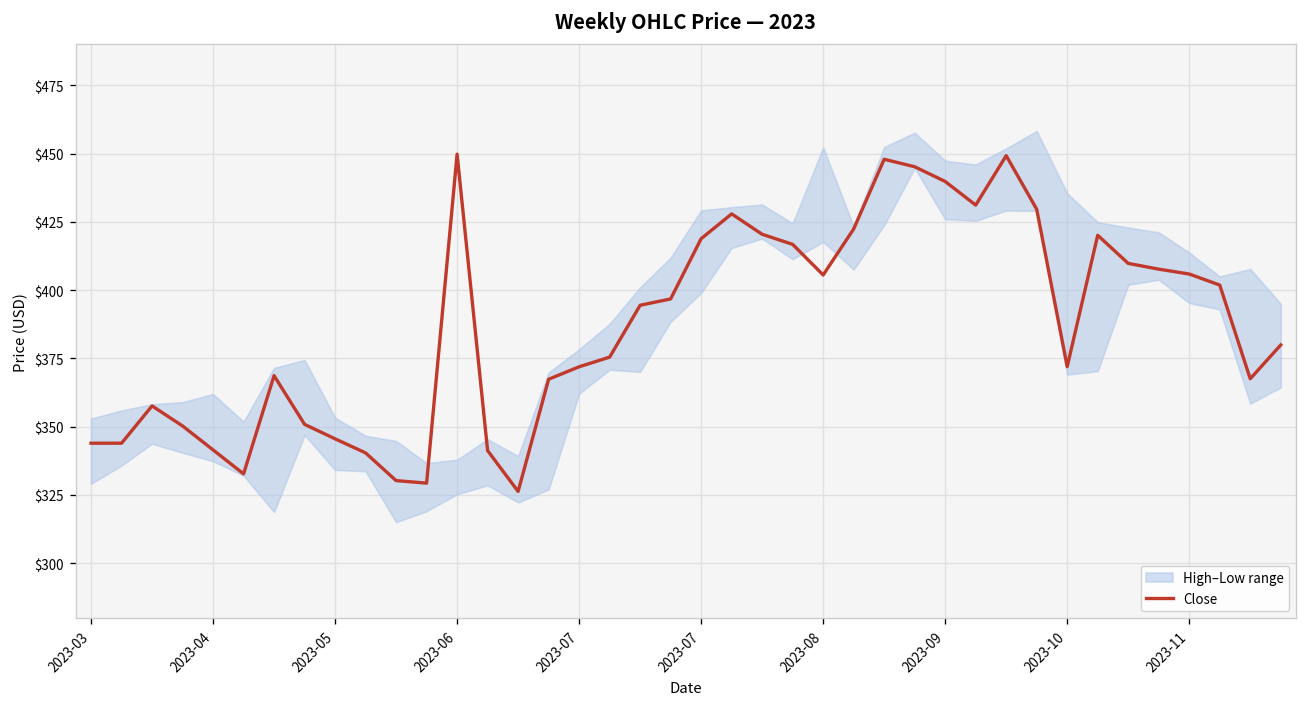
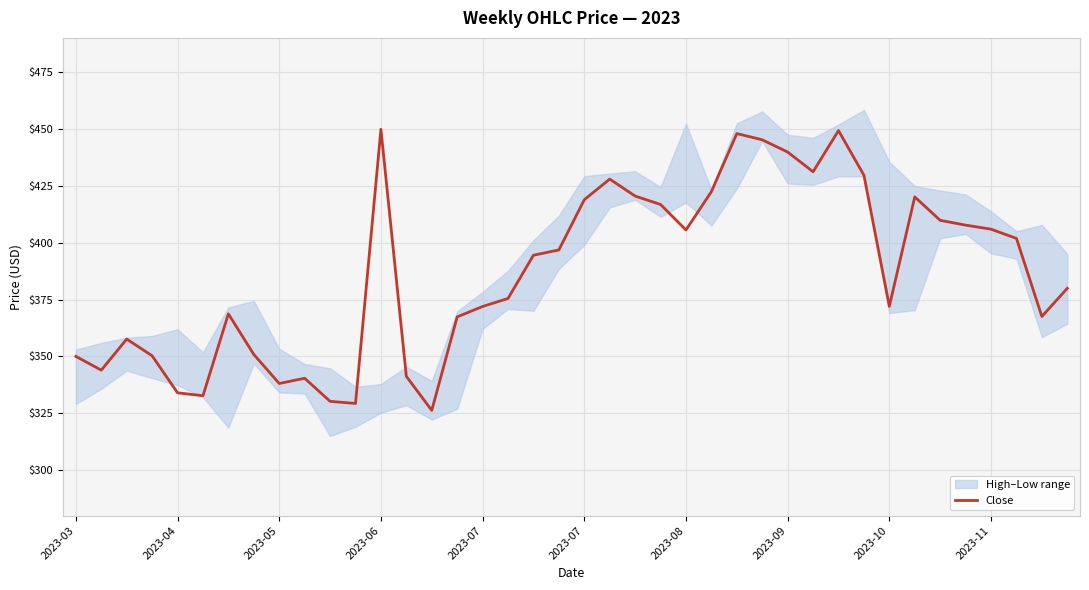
Close, 2023-03: $344 -> $350
Close, 2023-04: $342 -> $334
Close, 2023-05: $346 -> $338
